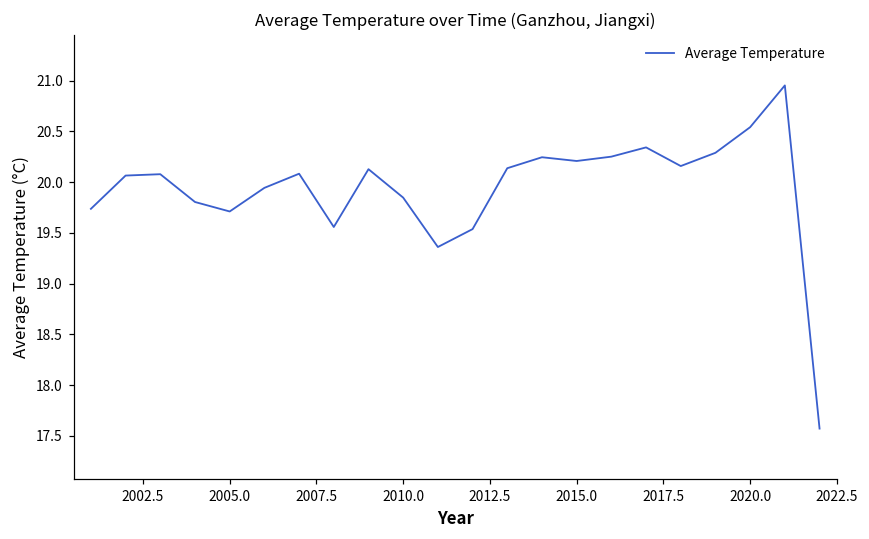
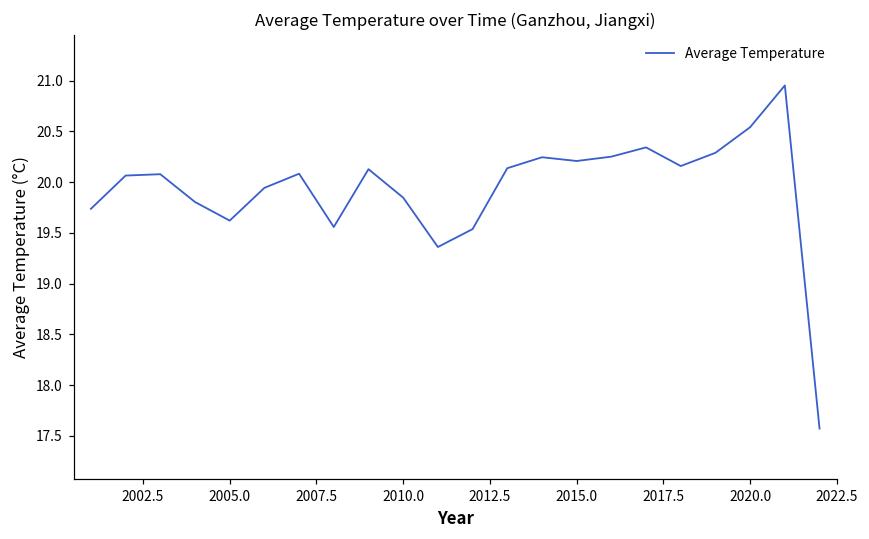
2005.0: 19.7 -> 19.6
